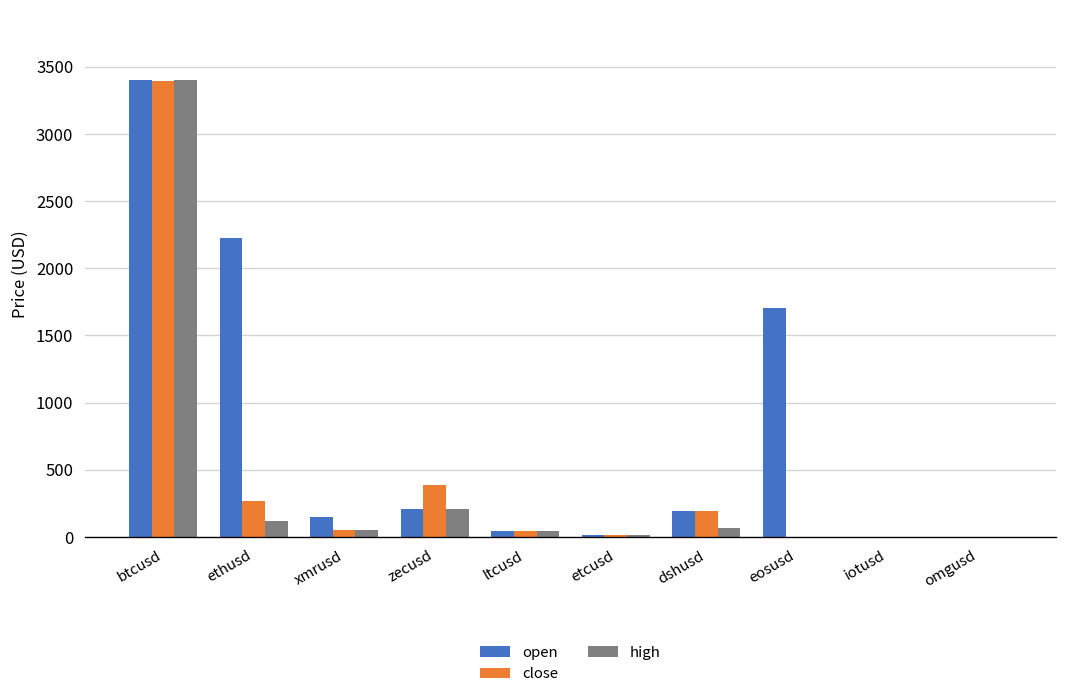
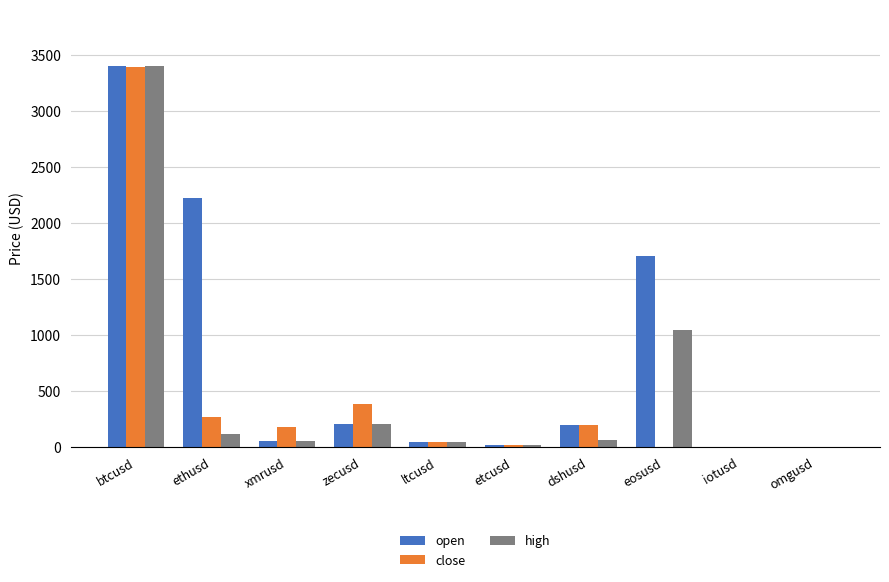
open, xmrusd: 150 -> 50
close, xmrusd: 50 -> 180
high, eosusd: 0 -> 1040
